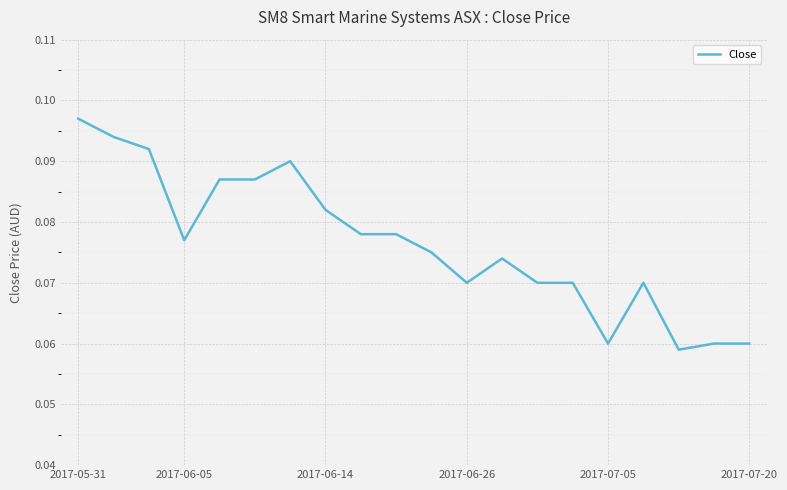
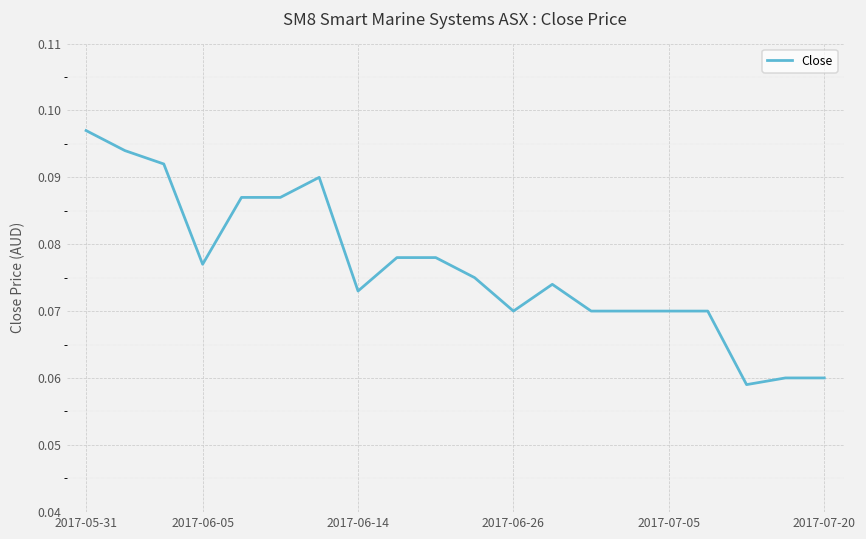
2017-06-14: 0.082 -> 0.073
2017-07-05: 0.06 -> 0.07
